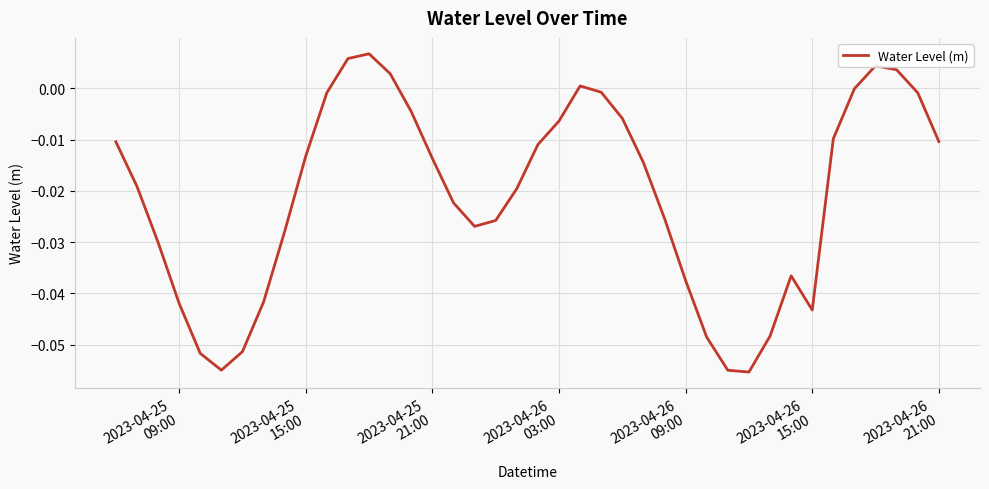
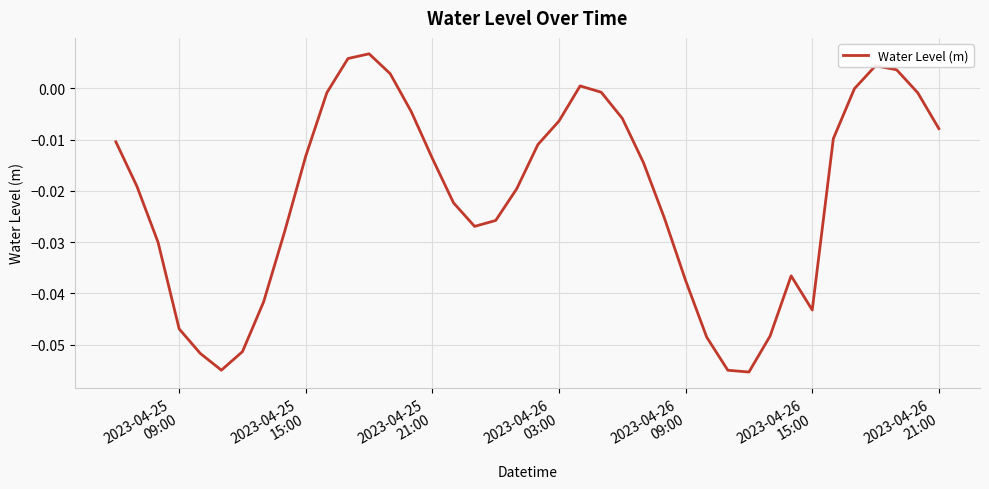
2023-04-25 09:00: -0.042 -> -0.047
2023-04-26 21:00: -0.010 -> -0.008
